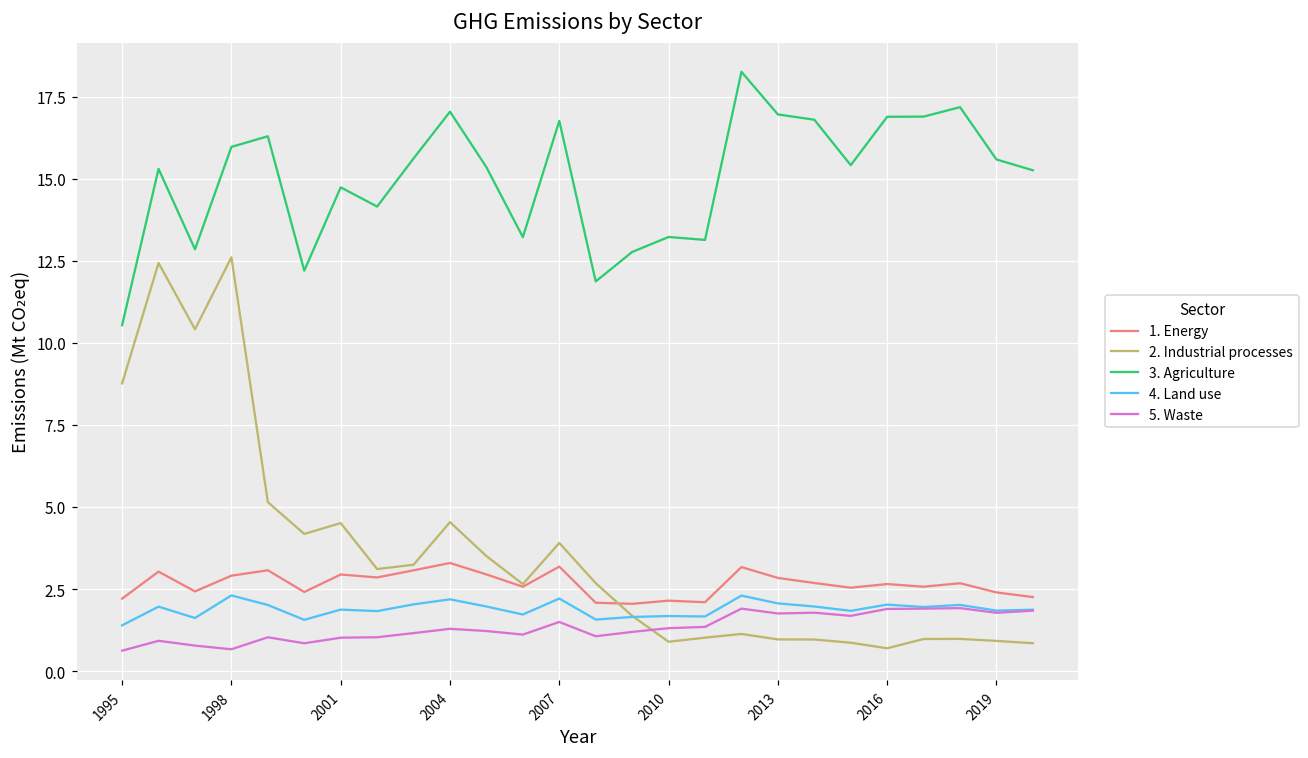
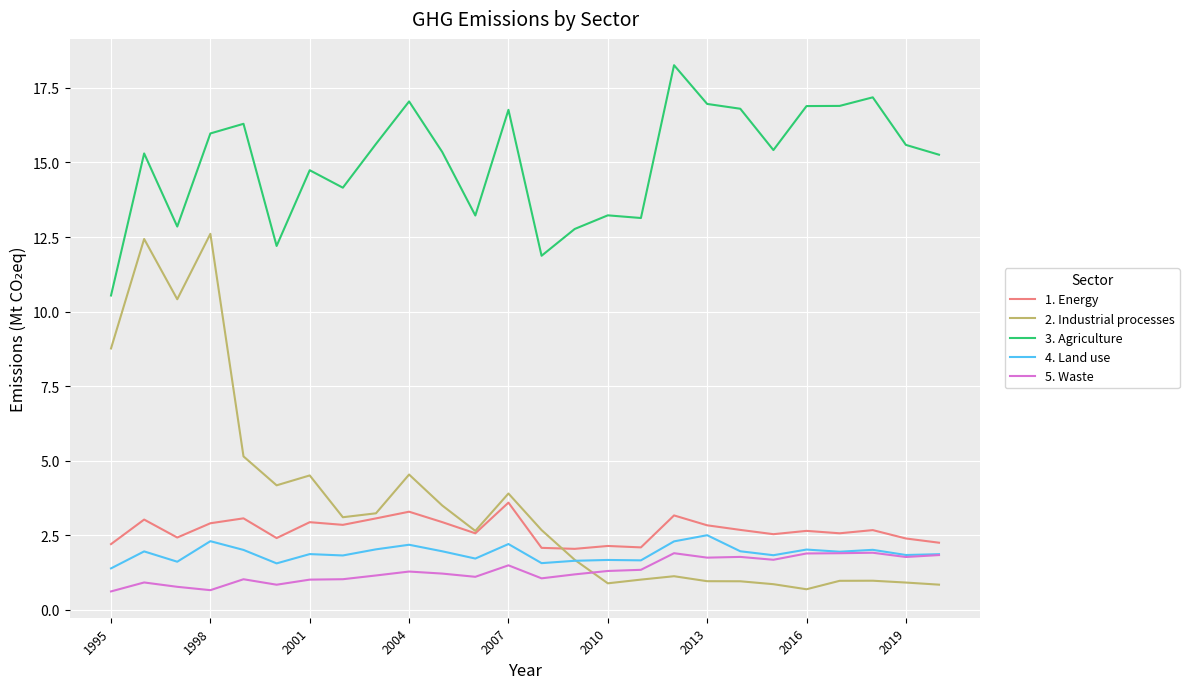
1. Energy, 2007: 3.2 -> 3.6
4. Land use, 2013: 2.1 -> 2.5
